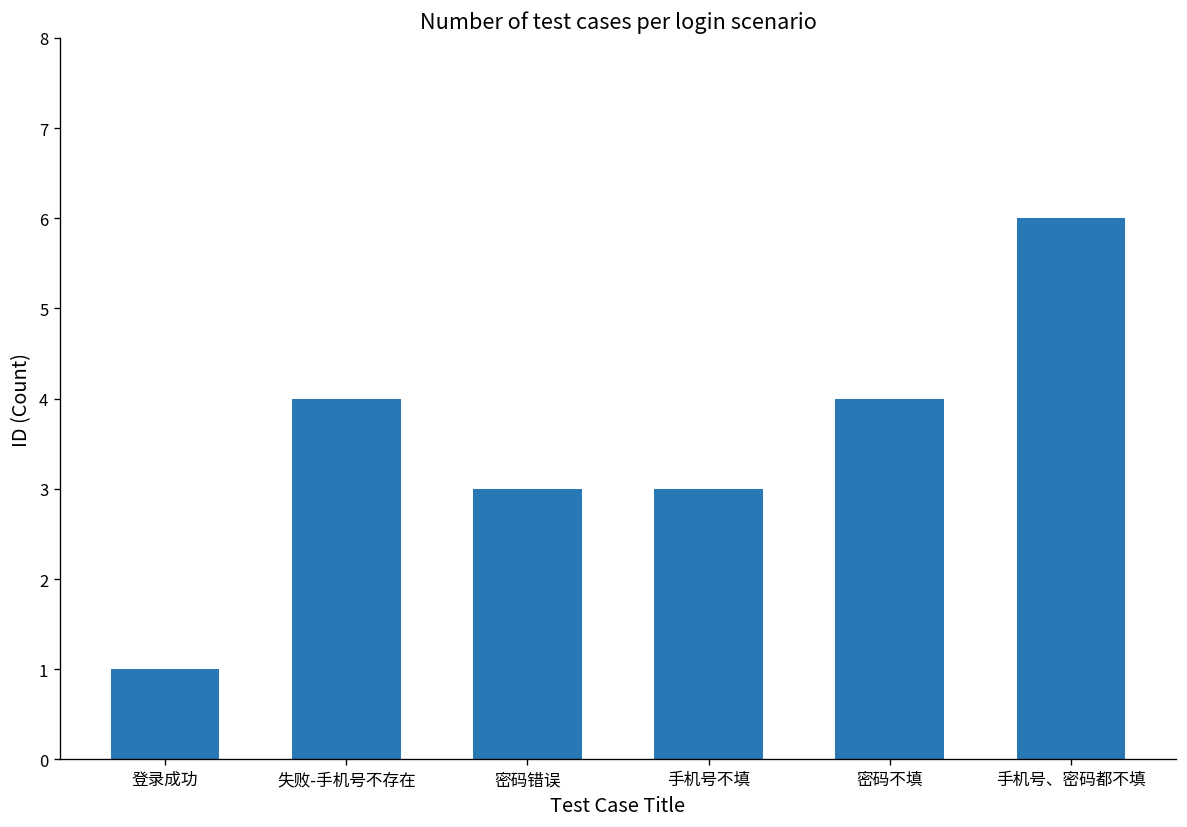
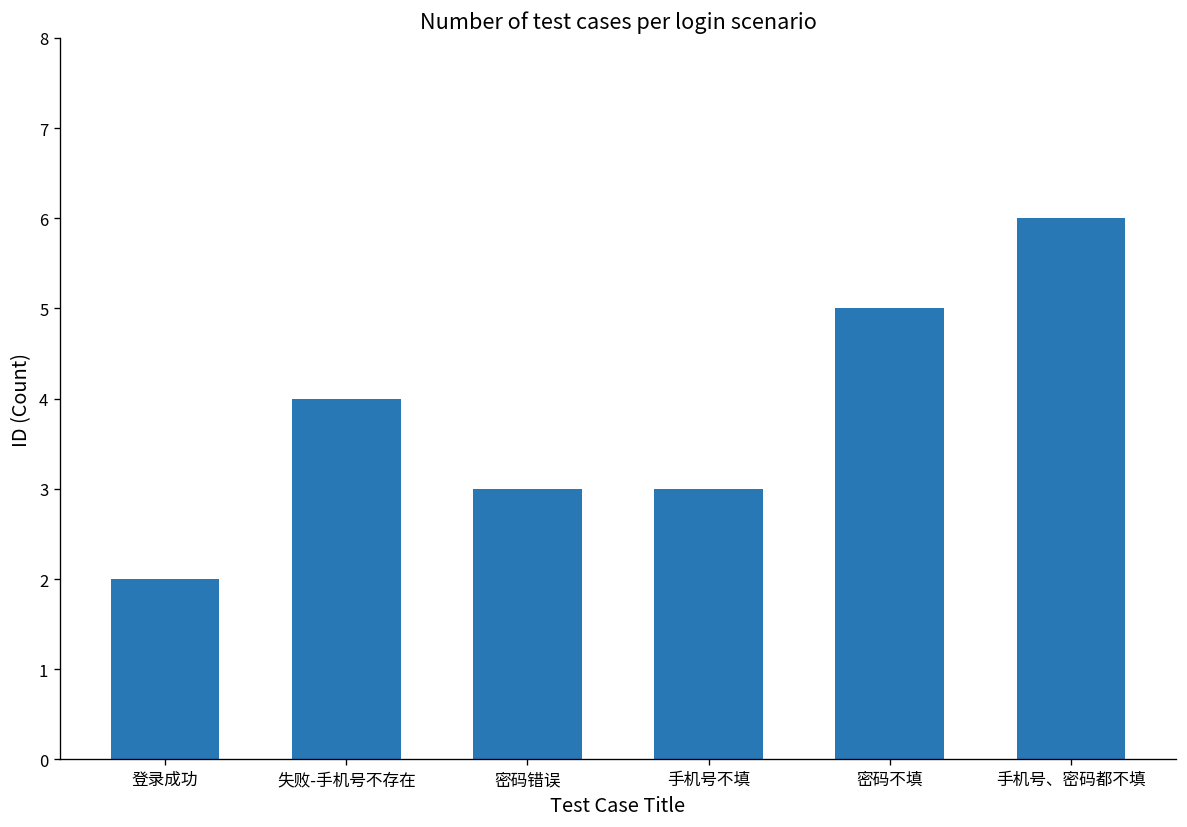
登录成功: 1 -> 2
密码不填: 4 -> 5
